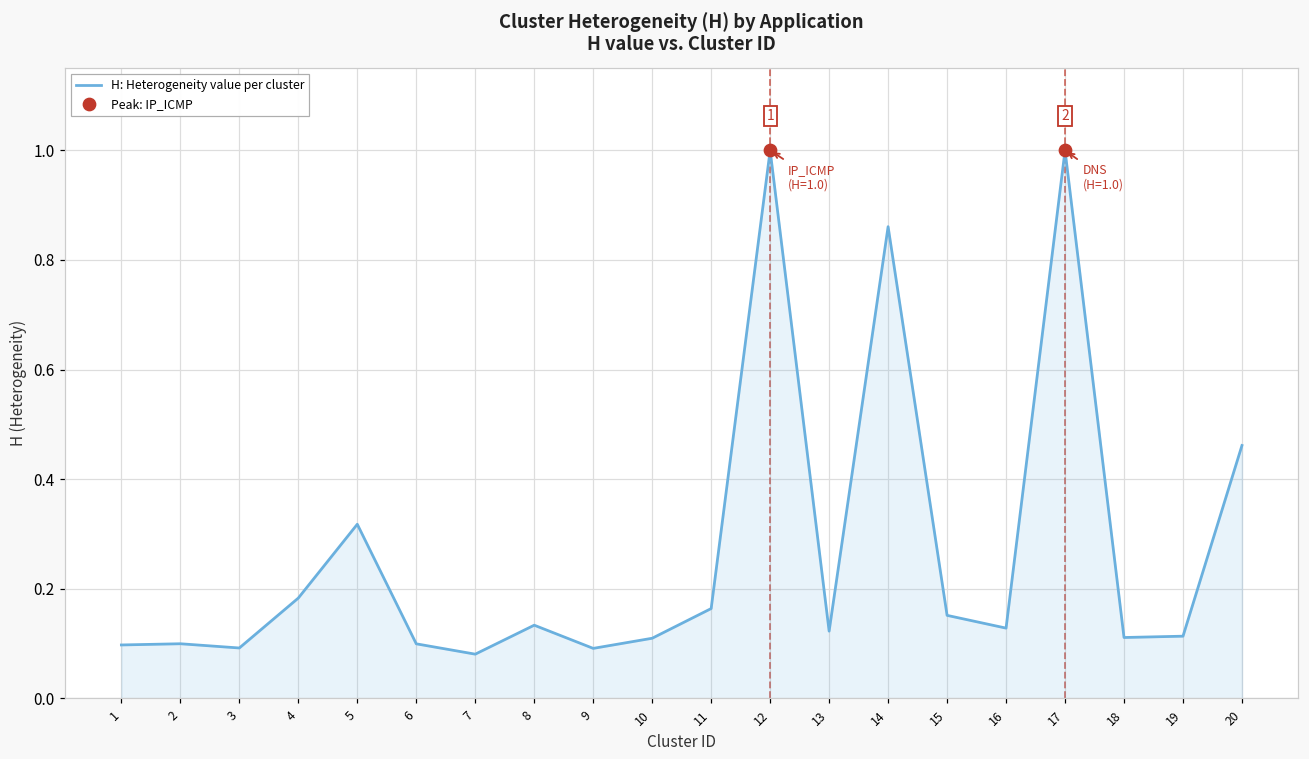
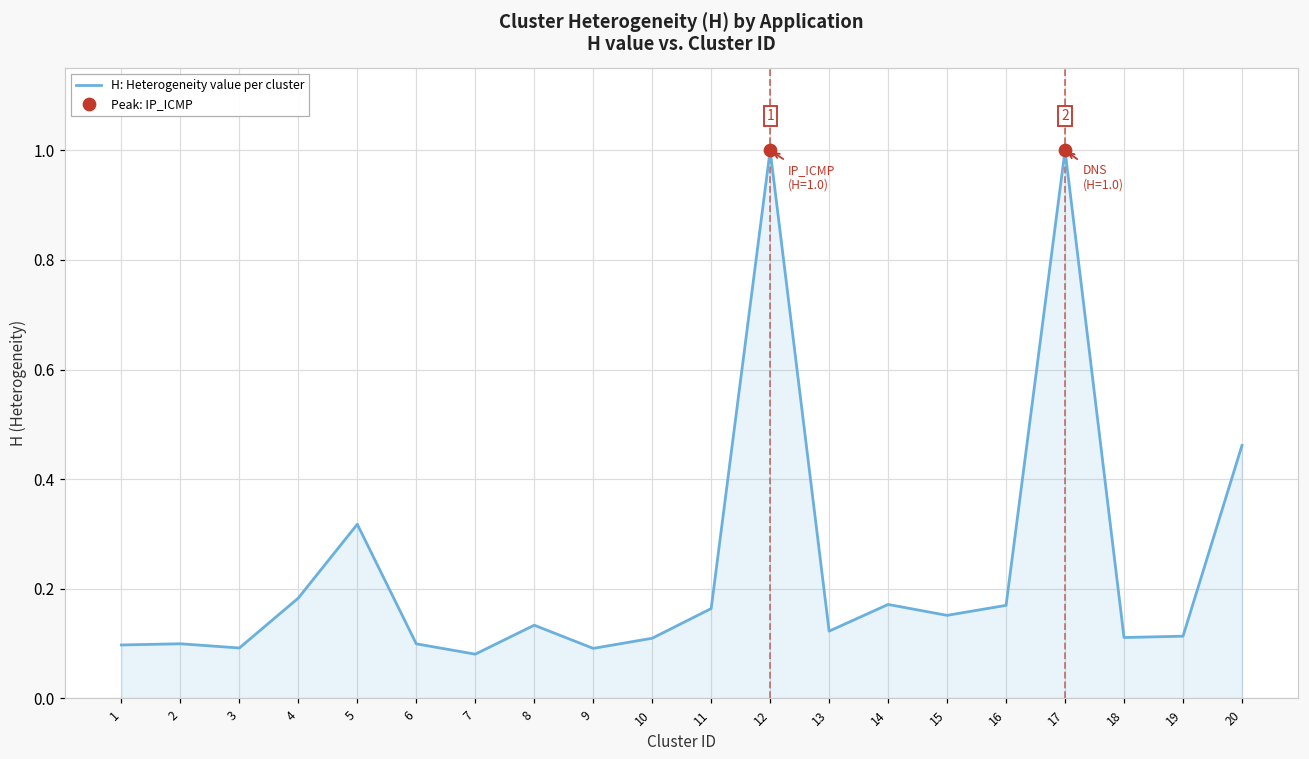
H: Heterogeneity value per cluster, 14: 0.86 -> 0.17
H: Heterogeneity value per cluster, 16: 0.13 -> 0.17
